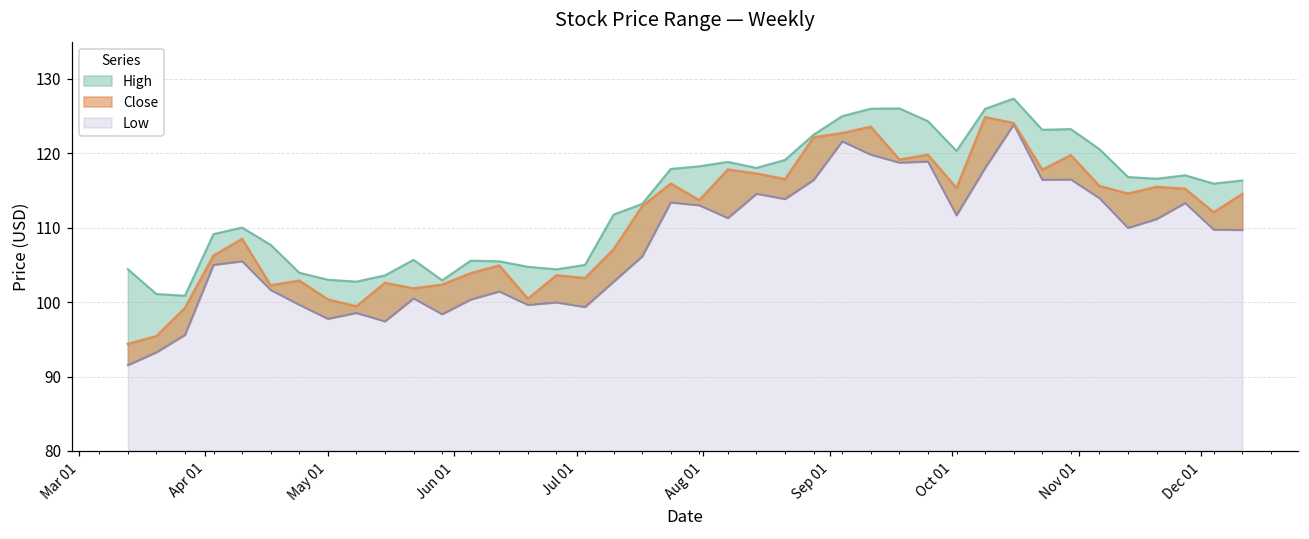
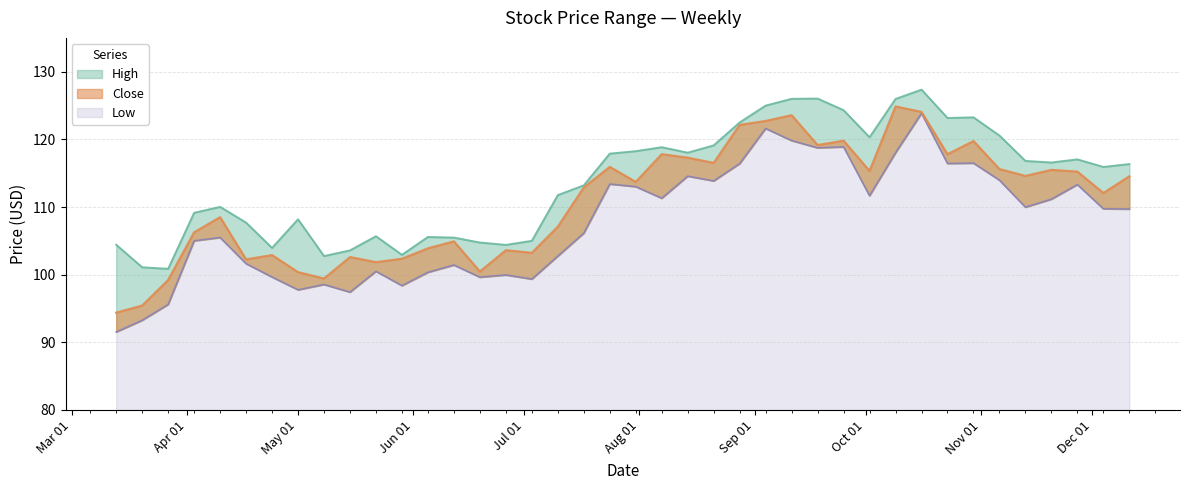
High, May 01: 103 -> 108
